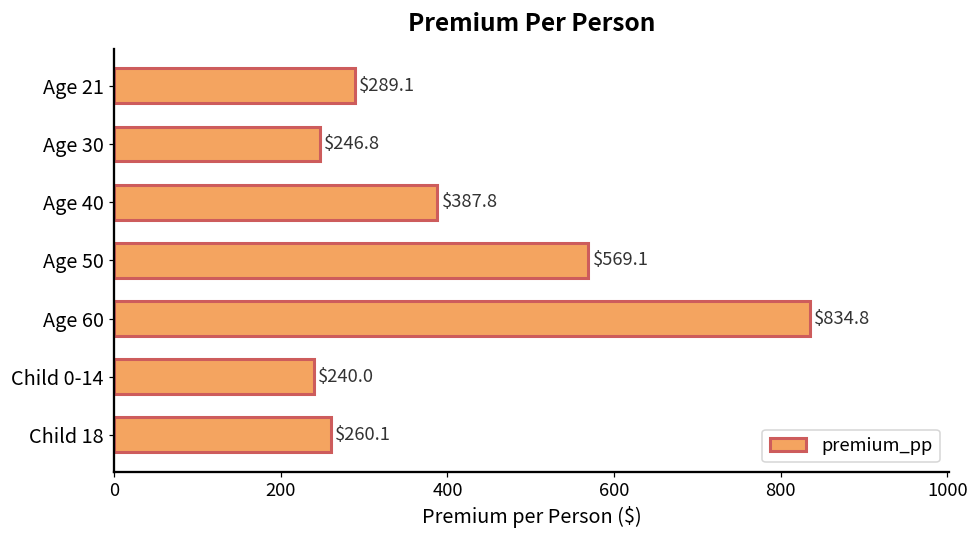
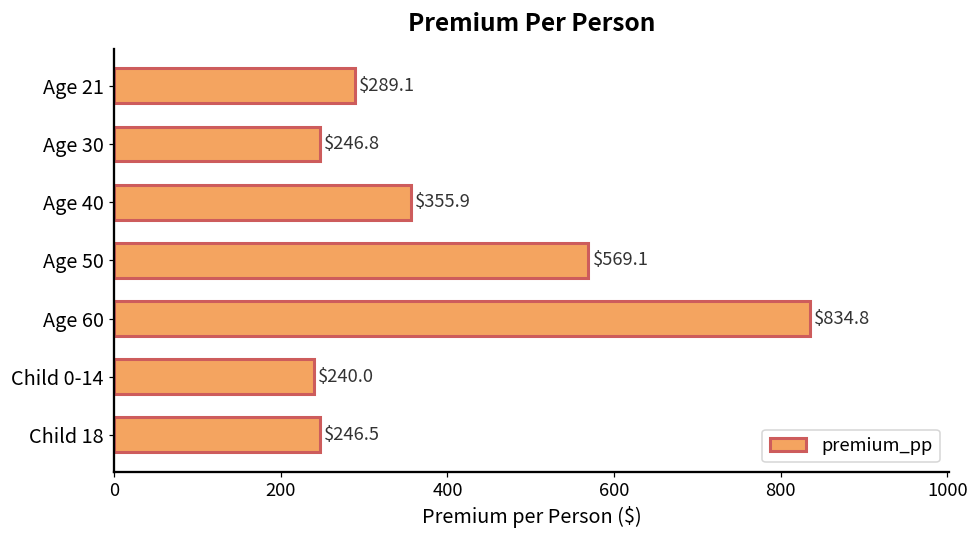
Age 40: $387.8 -> $355.9
Child 18: $260.1 -> $246.5
